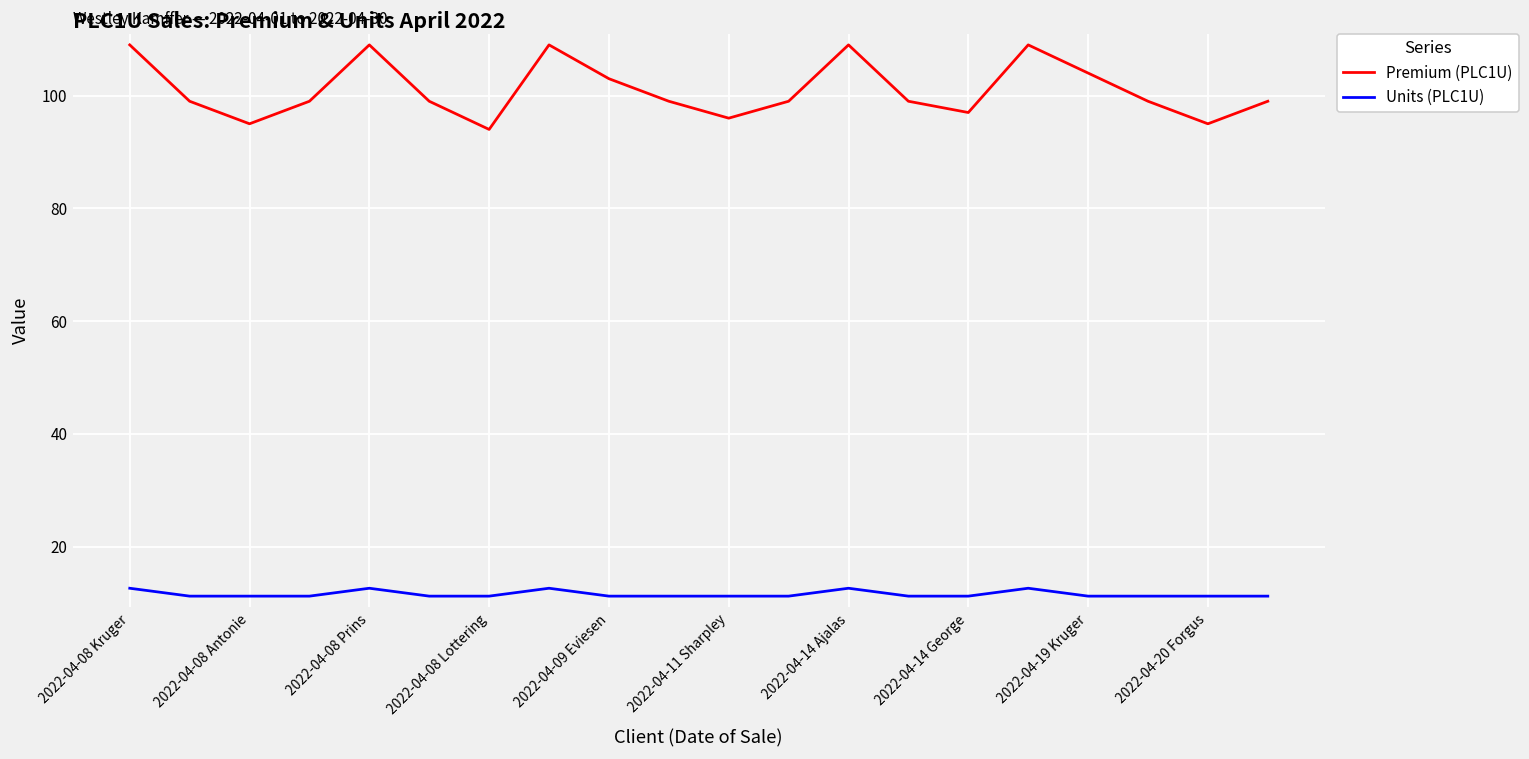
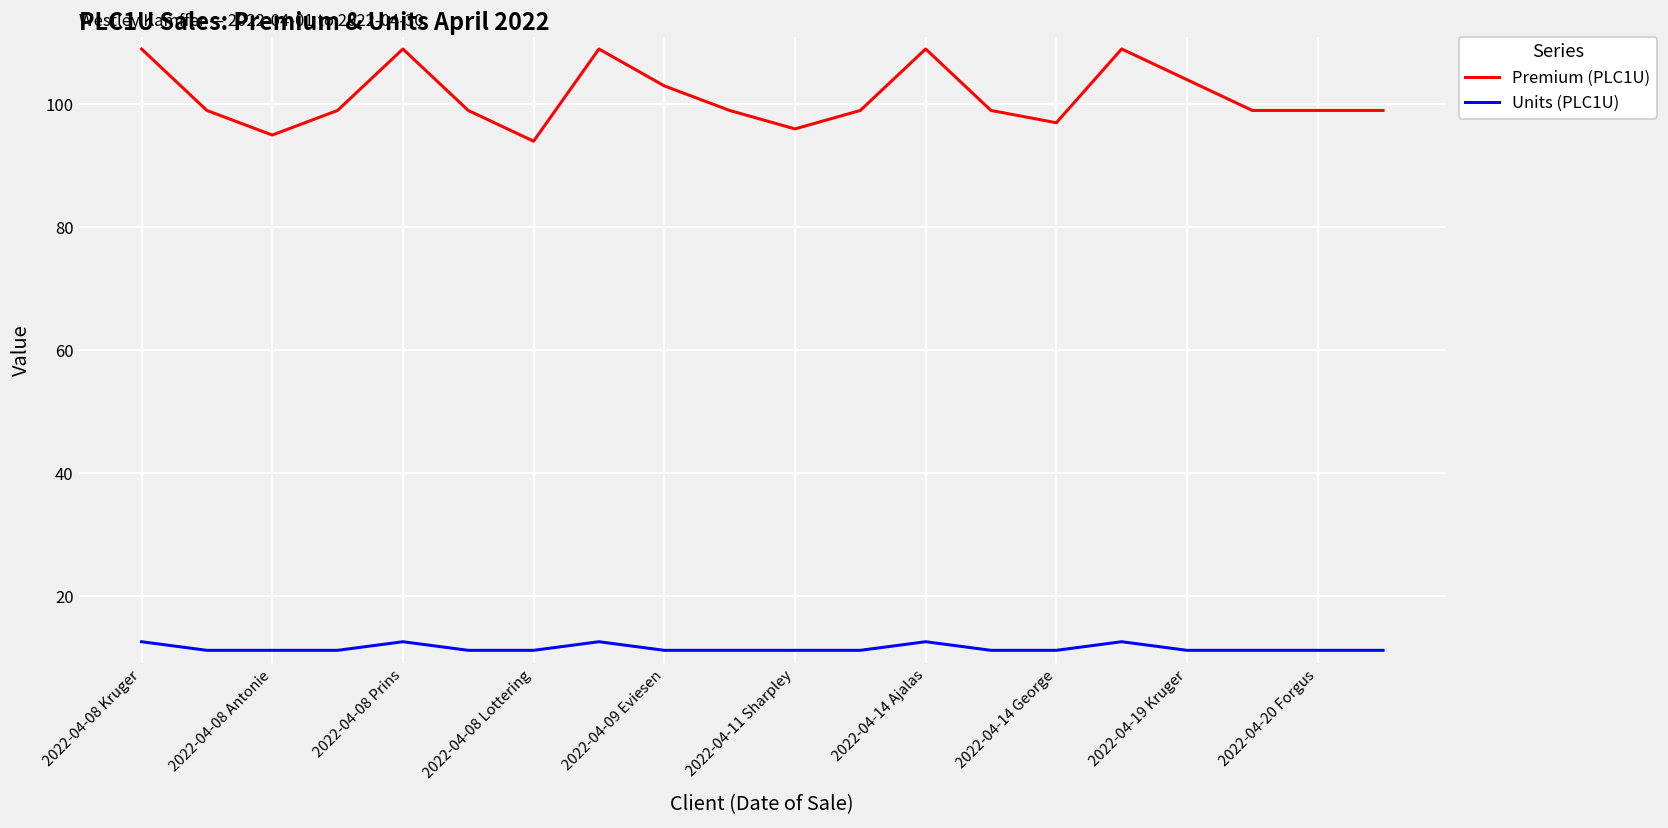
Premium (PLC1U), 2022-04-20 Forgus: 95 -> 99
